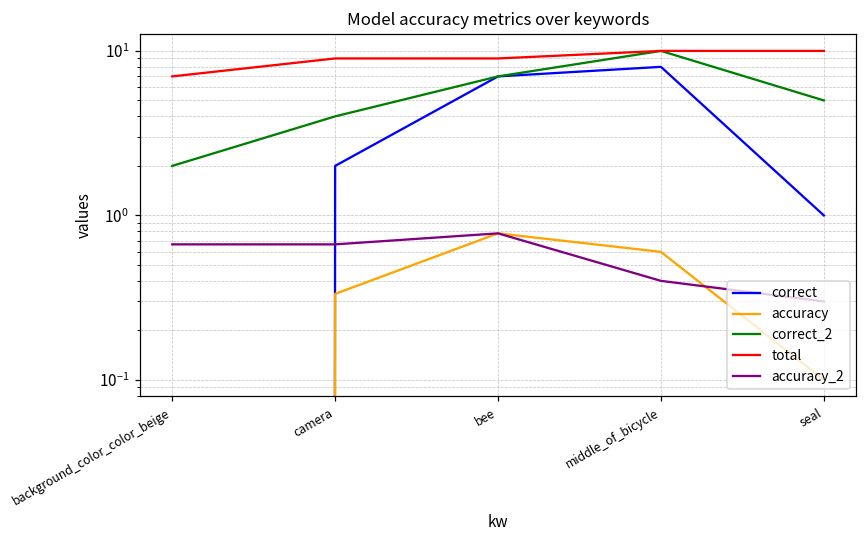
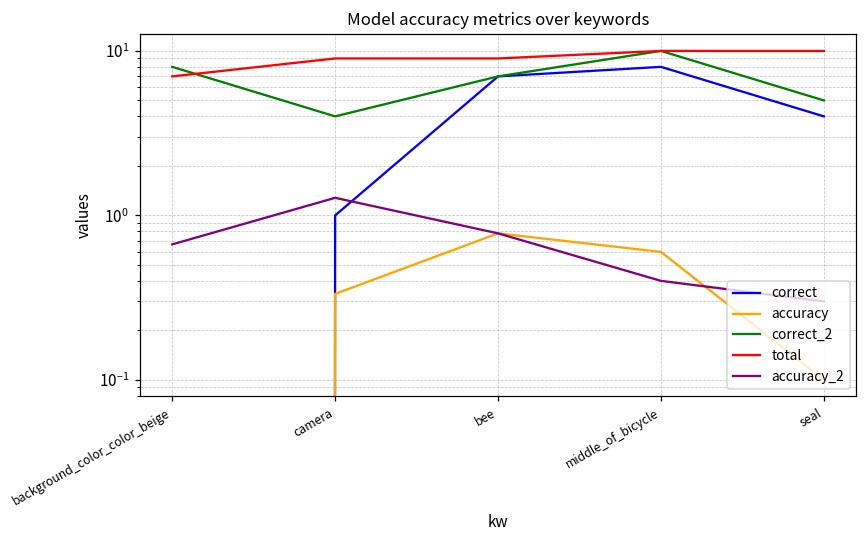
correct_2, background_color_color_beige: 2 -> 8
correct, camera: 2 -> 1
accuracy_2, camera: 0.7 -> 1.3
correct, seal: 1 -> 4
